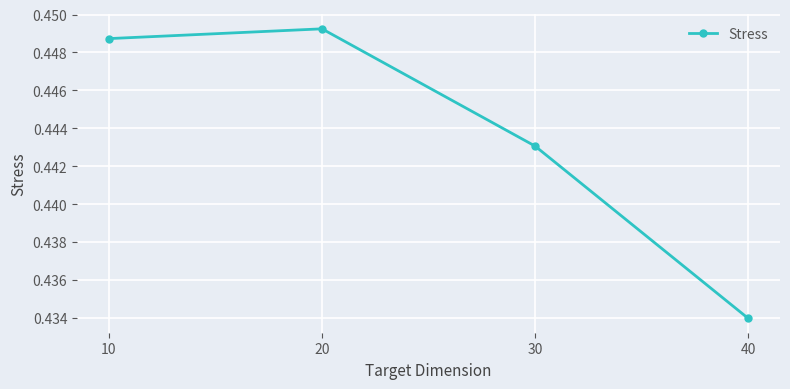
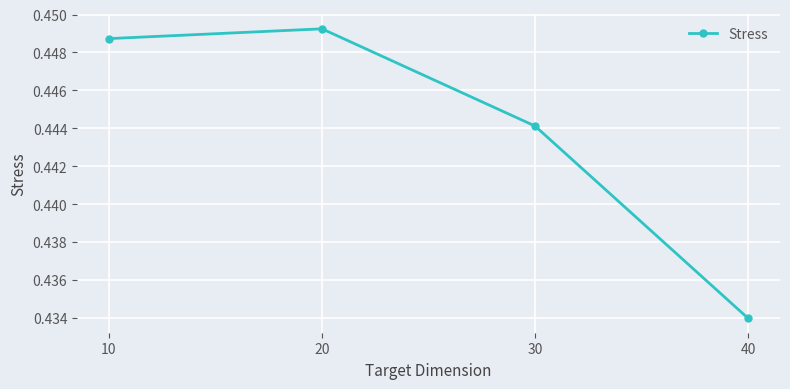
30: 0.4431 -> 0.4441
